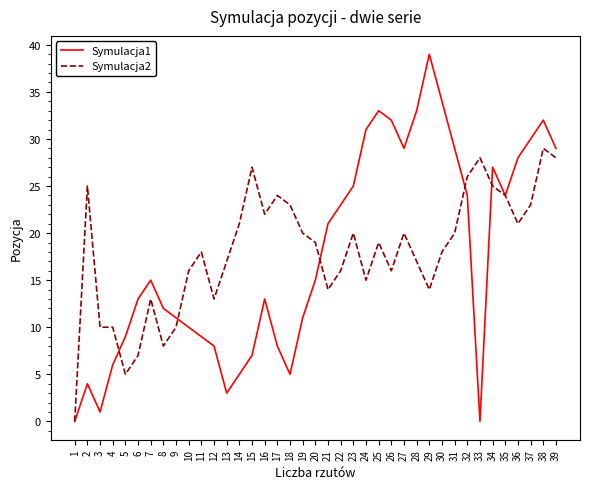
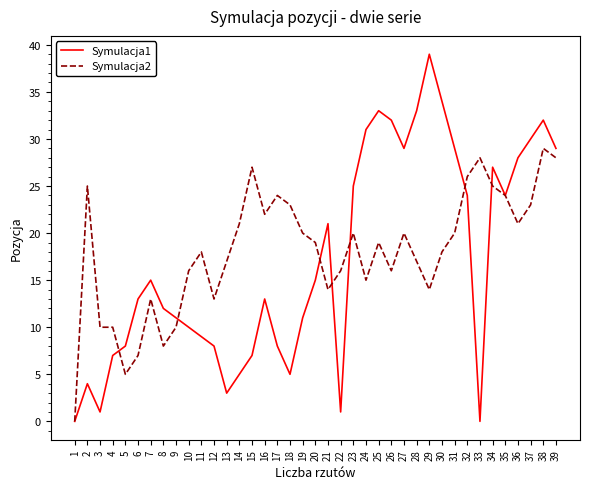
Symulacja1, 4: 6 -> 7
Symulacja1, 5: 9 -> 8
Symulacja1, 22: 23 -> 1
